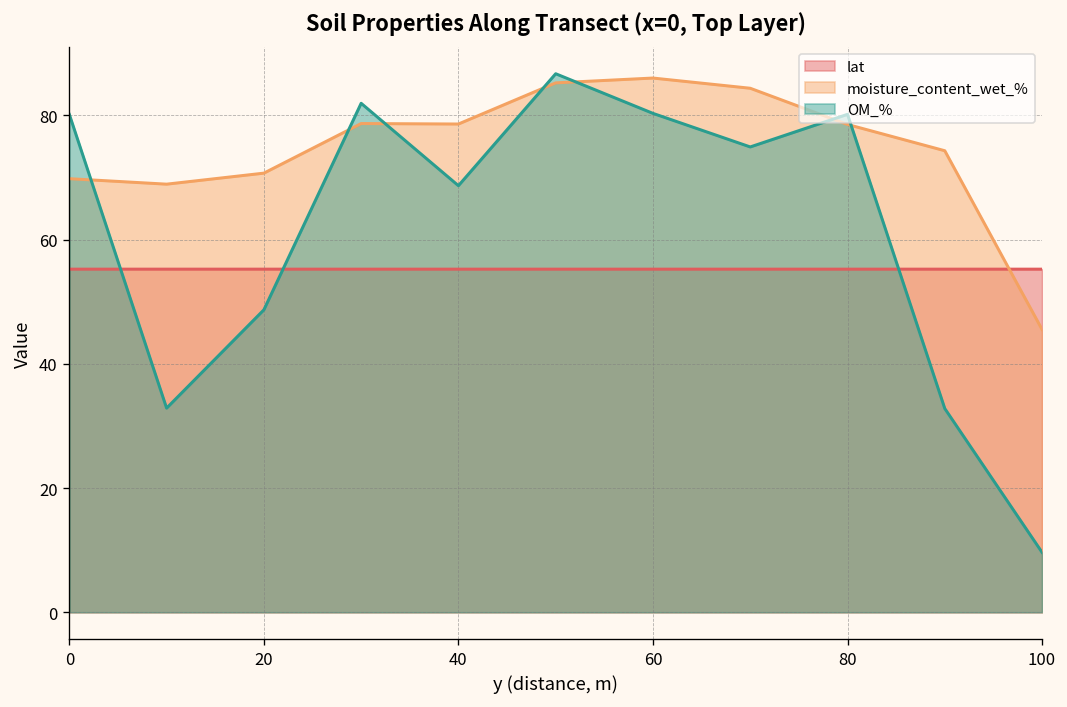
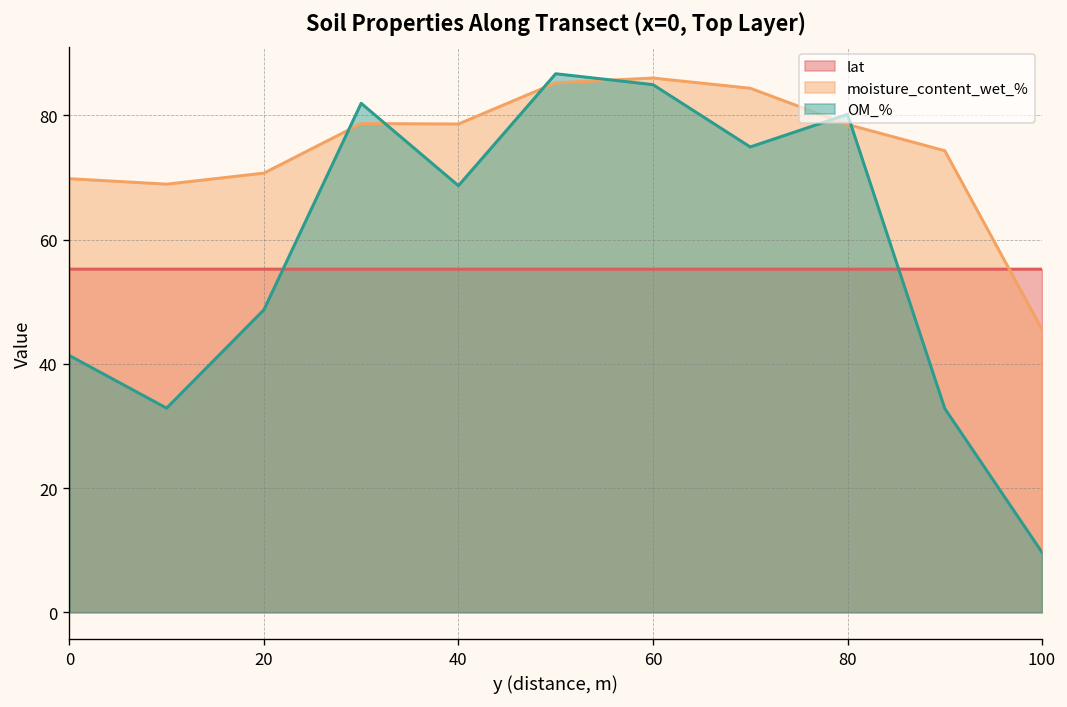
OM_%, 0: 80 -> 41
OM_%, 60: 80 -> 85
